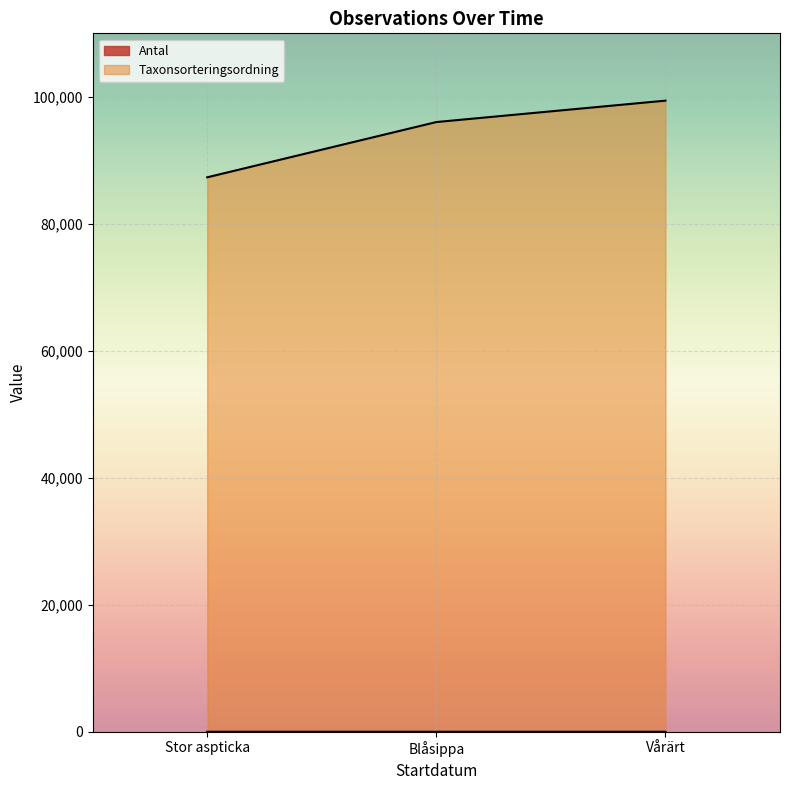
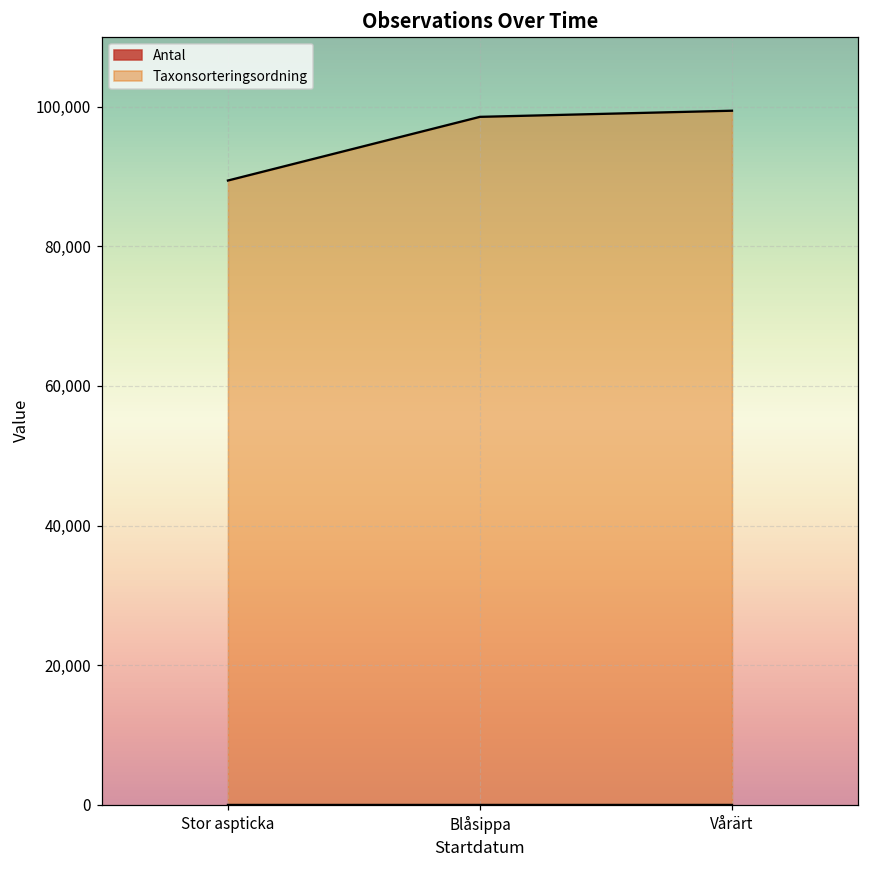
Taxonsorteringsordning, Stor aspticka: 87,000 -> 89,000
Taxonsorteringsordning, Blåsippa: 96,000 -> 99,000
